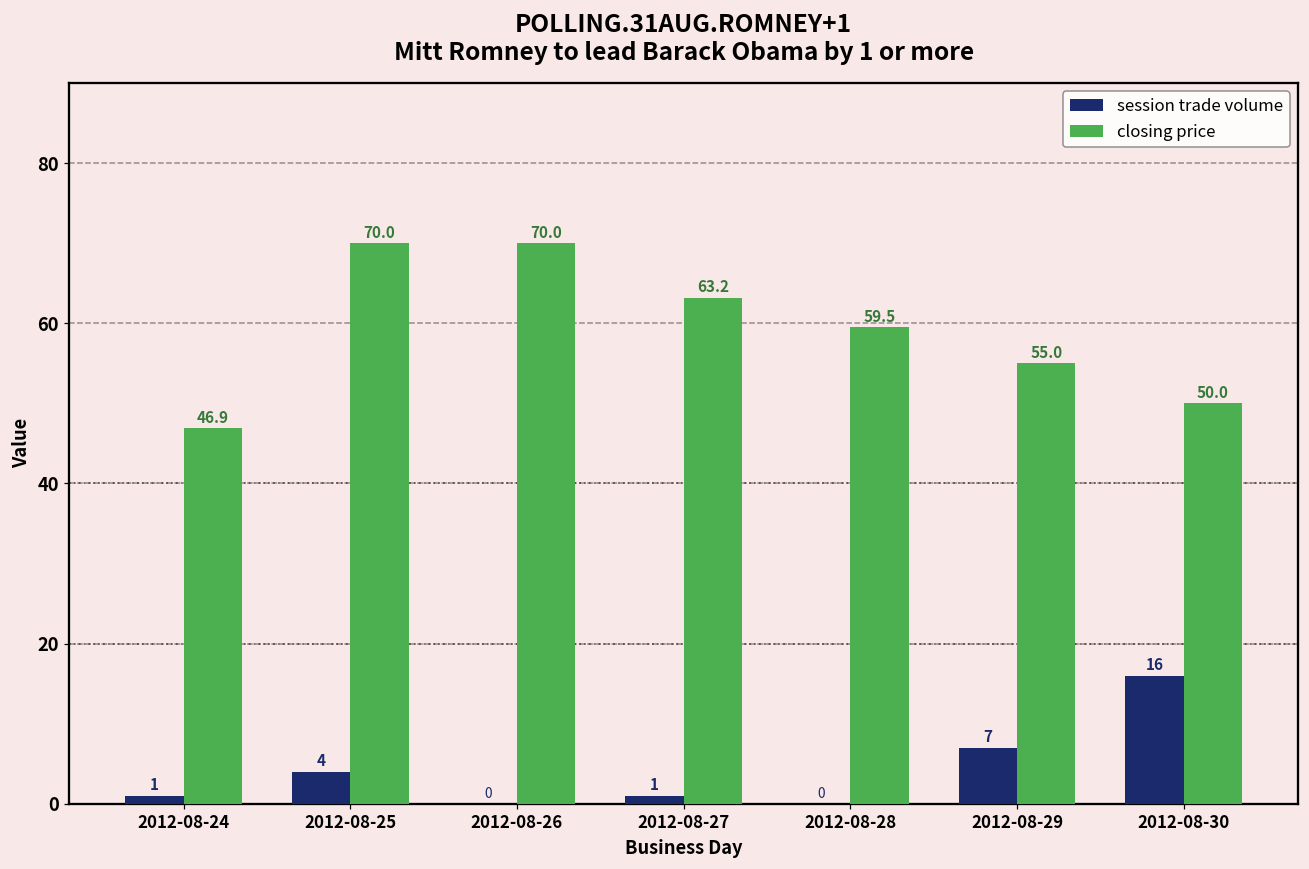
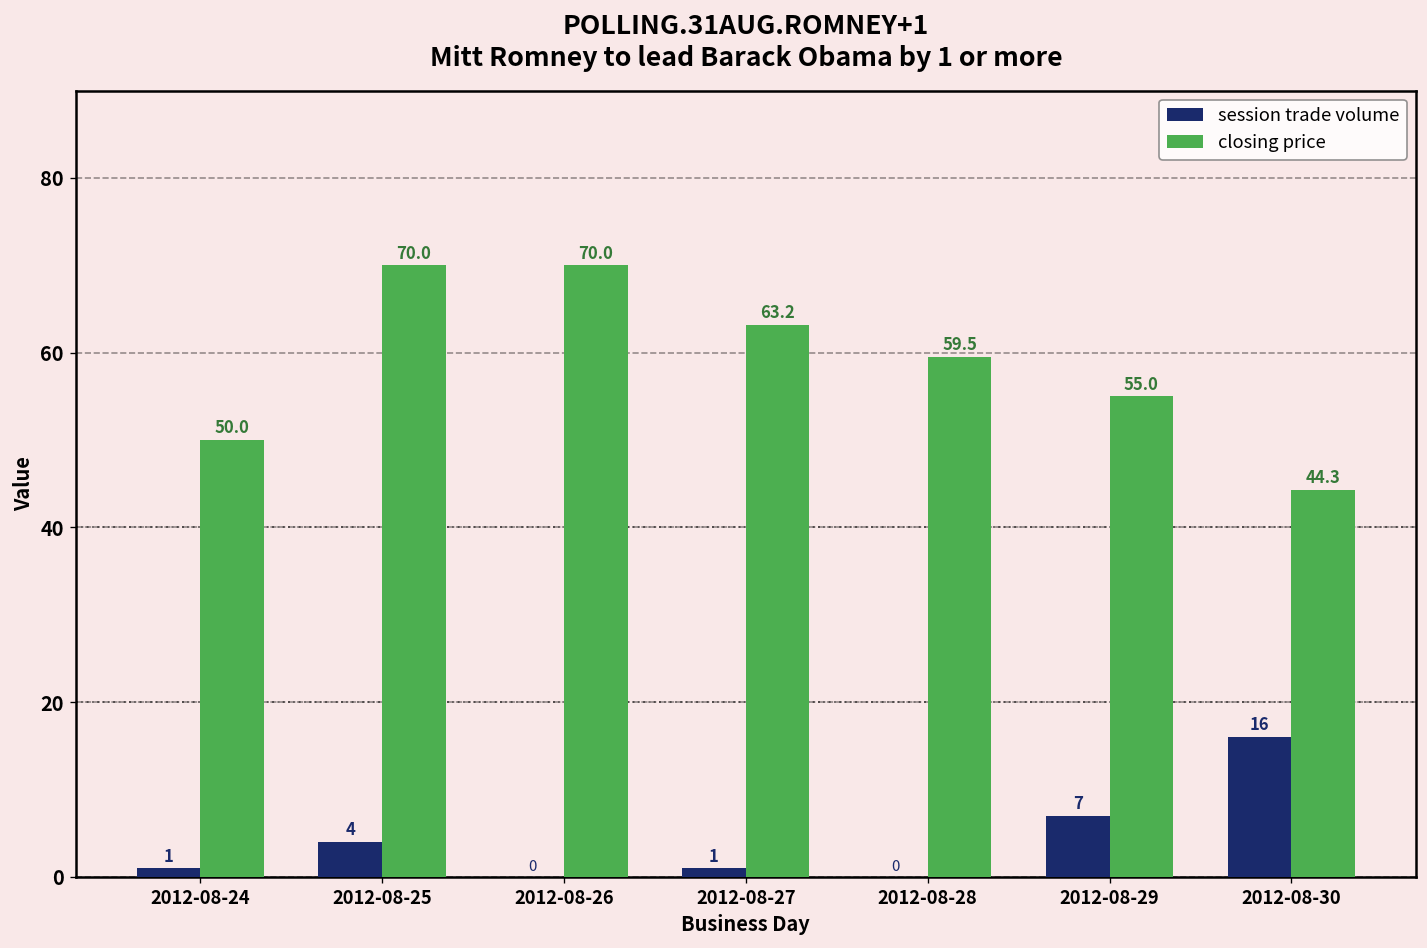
closing price, 2012-08-24: 46.9 -> 50.0
closing price, 2012-08-30: 50.0 -> 44.3
